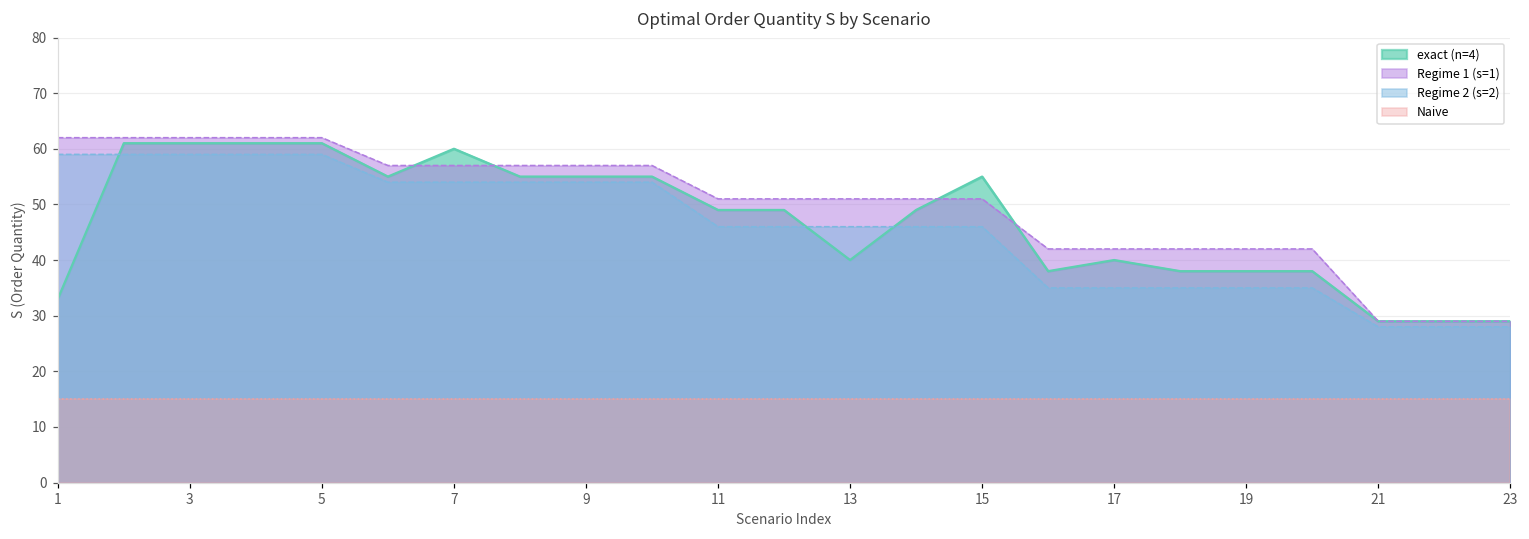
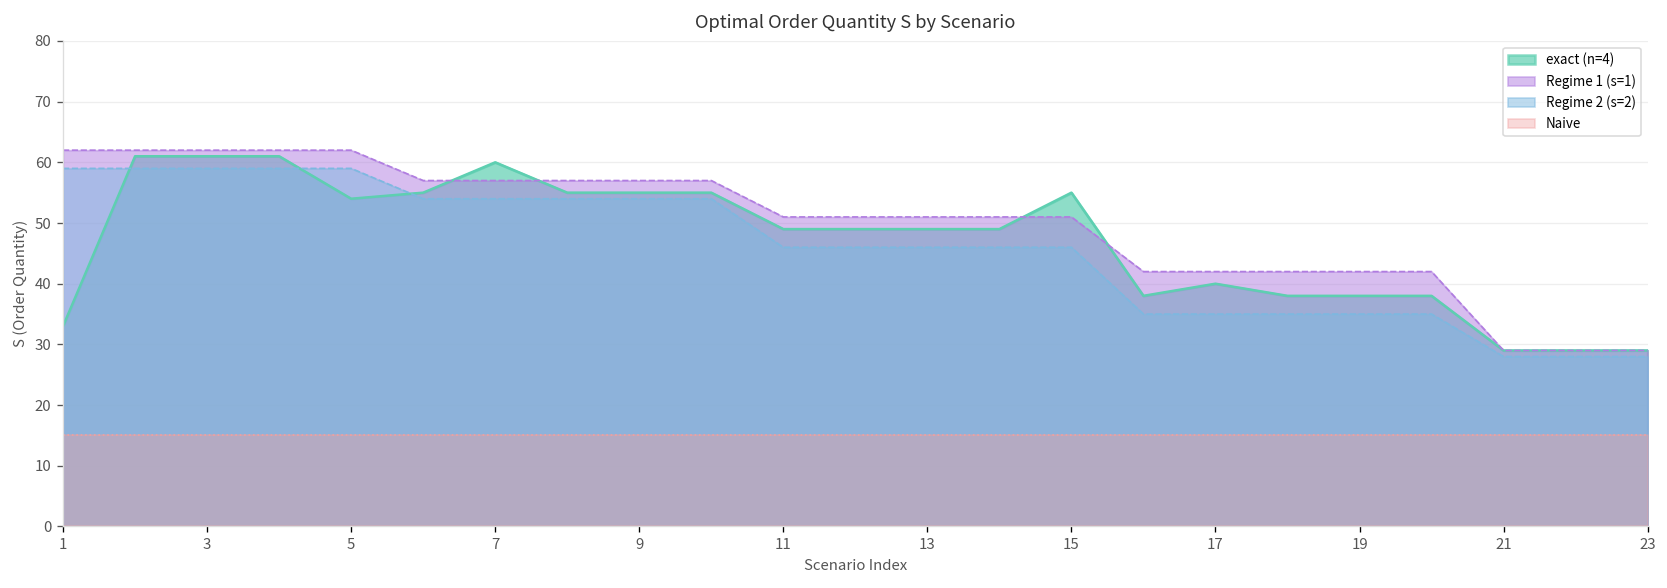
exact (n=4), 5: 61 -> 54
exact (n=4), 13: 40 -> 49
